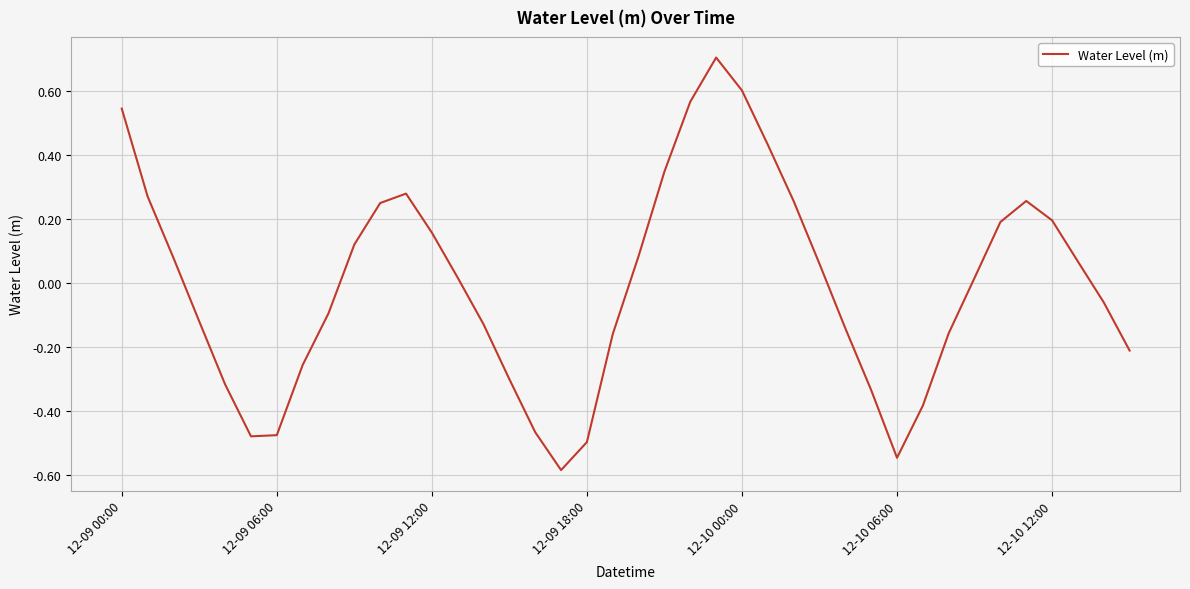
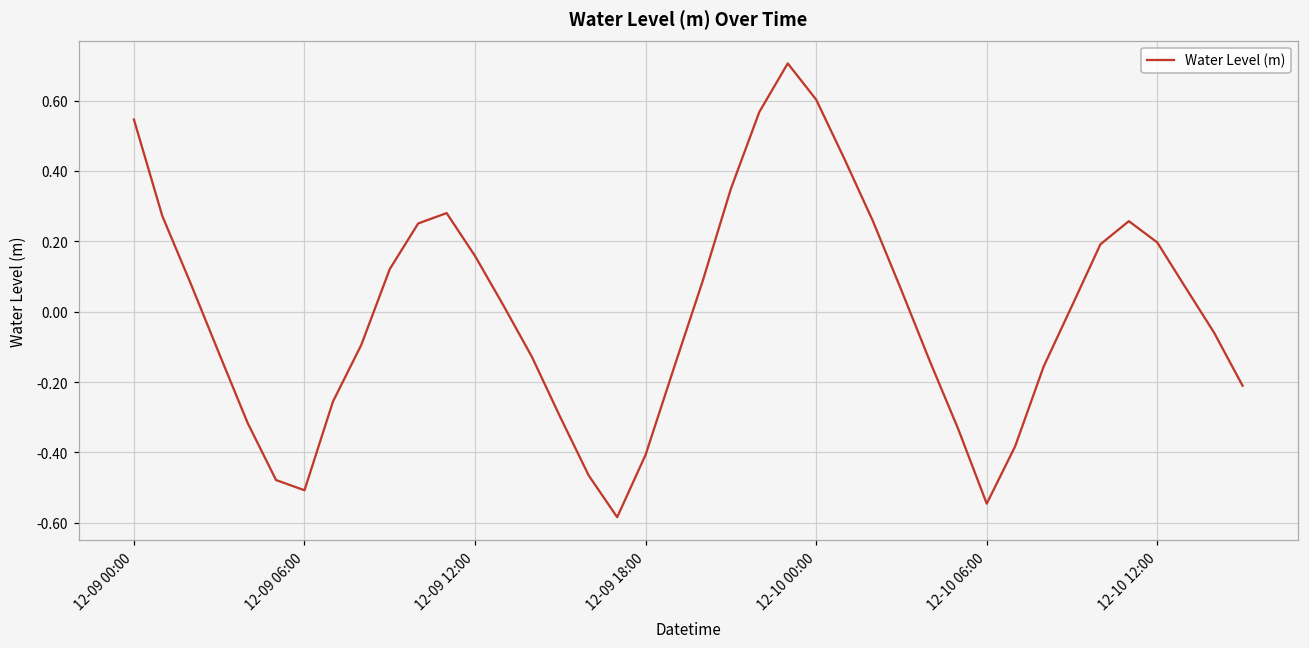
12-09 06:00: -0.47 -> -0.51
12-09 18:00: -0.50 -> -0.41
